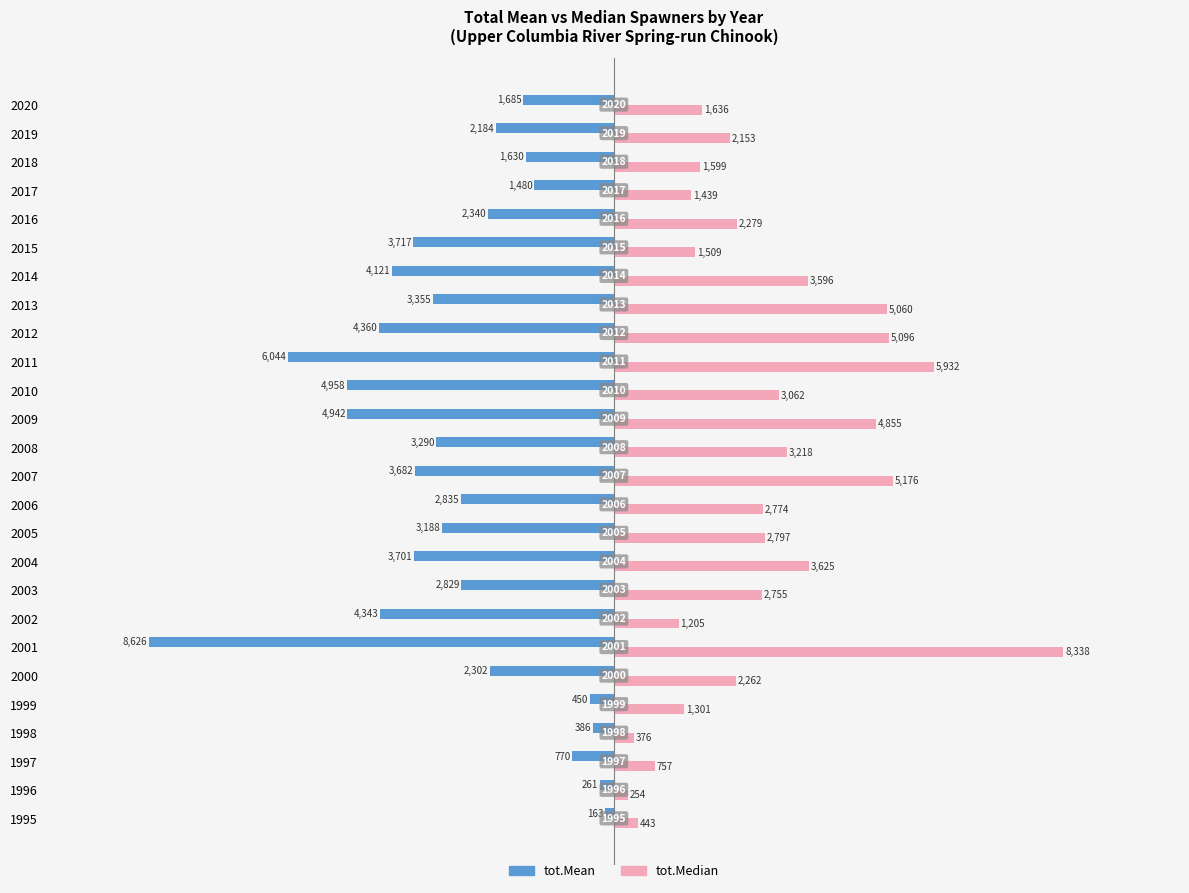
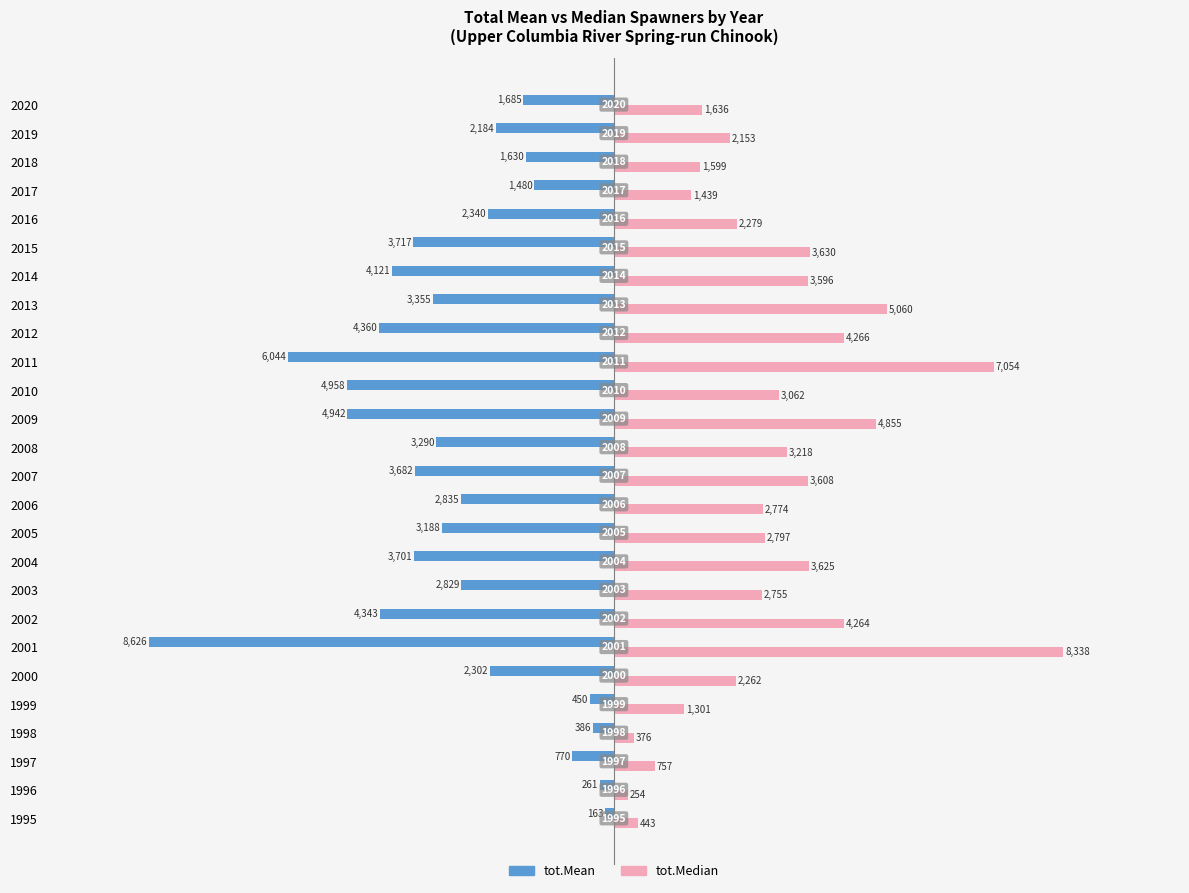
tot.Median, 2015: 1,509 -> 3,630
tot.Median, 2012: 5,096 -> 4,266
tot.Median, 2011: 5,932 -> 7,054
tot.Median, 2007: 5,176 -> 3,608
tot.Median, 2002: 1,205 -> 4,264
